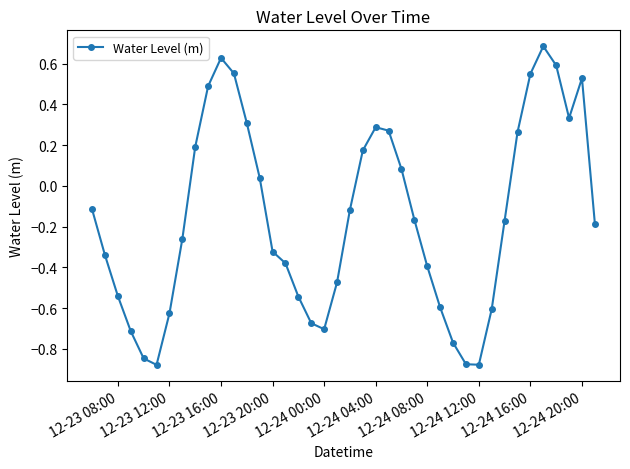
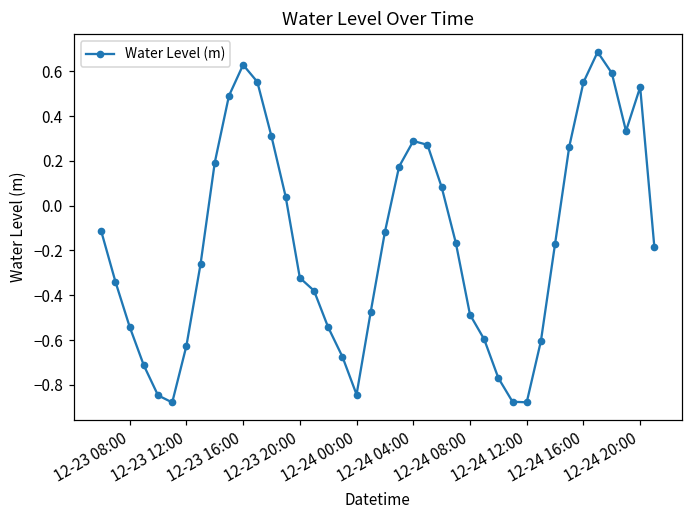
12-24 00:00: -0.70 -> -0.84
12-24 08:00: -0.39 -> -0.49
